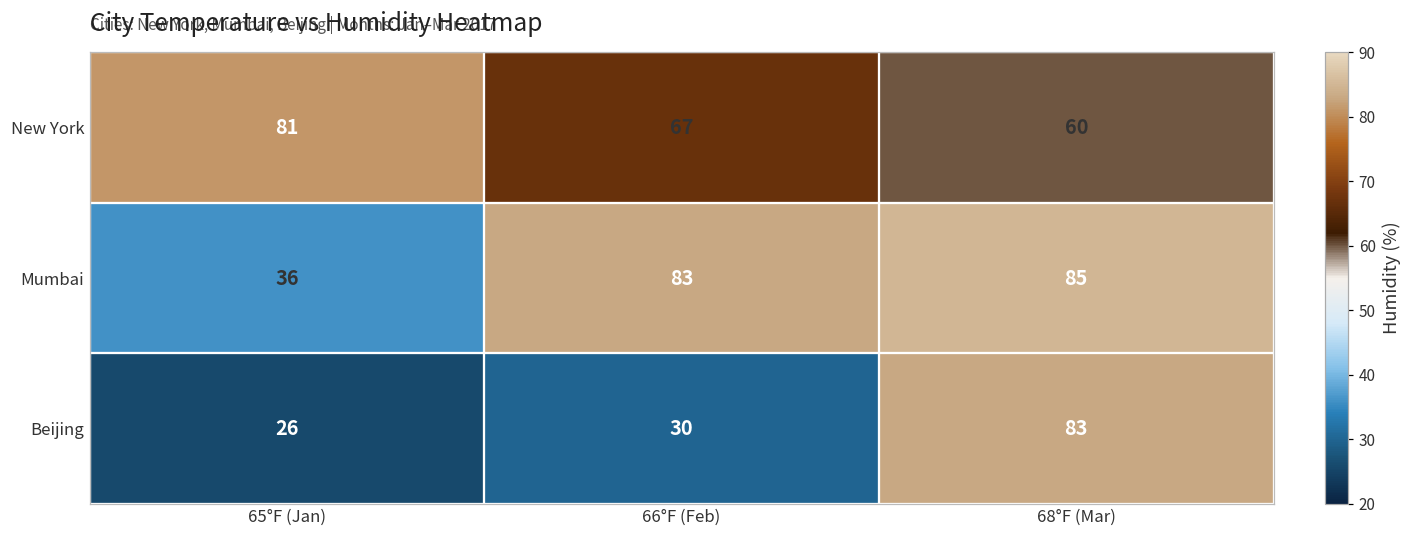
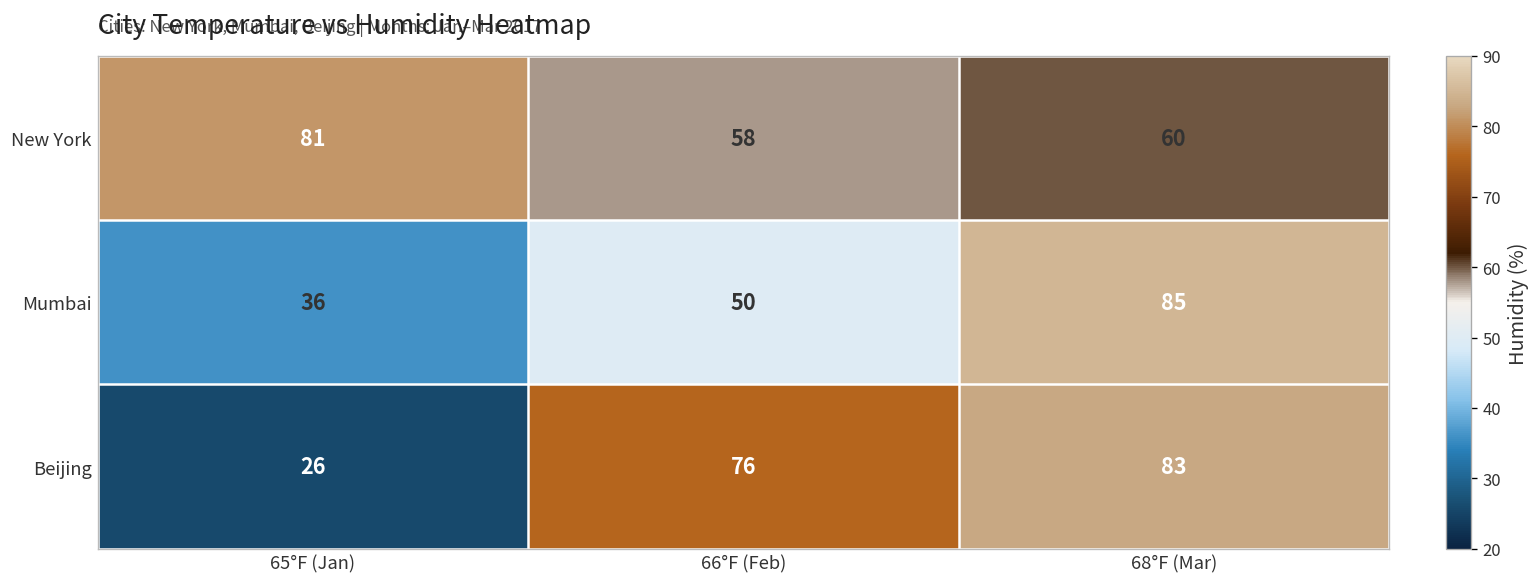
New York, 66°F (Feb): 67 -> 58
Mumbai, 66°F (Feb): 83 -> 50
Beijing, 66°F (Feb): 30 -> 76
